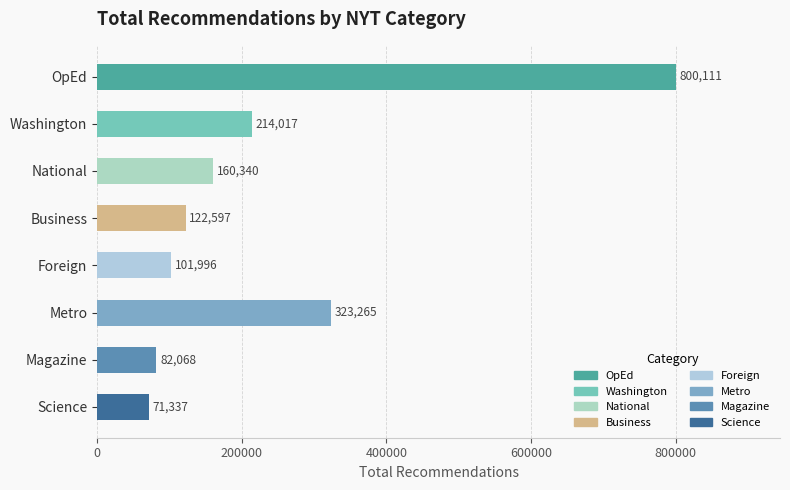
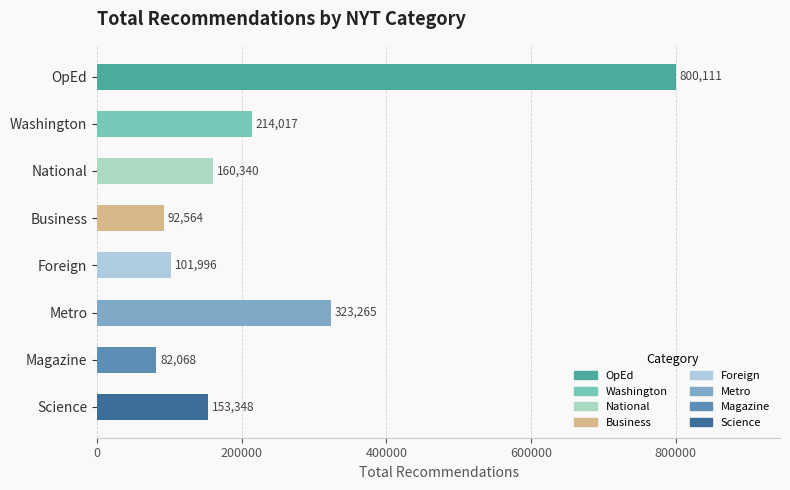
Business: 122,597 -> 92,564
Science: 71,337 -> 153,348
